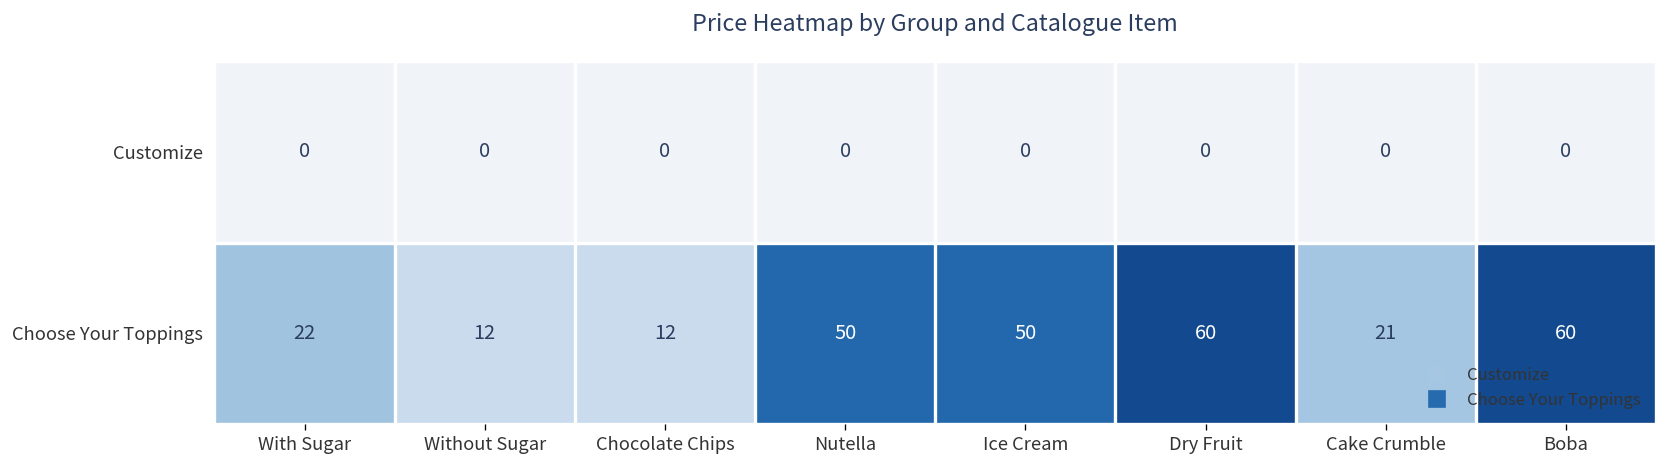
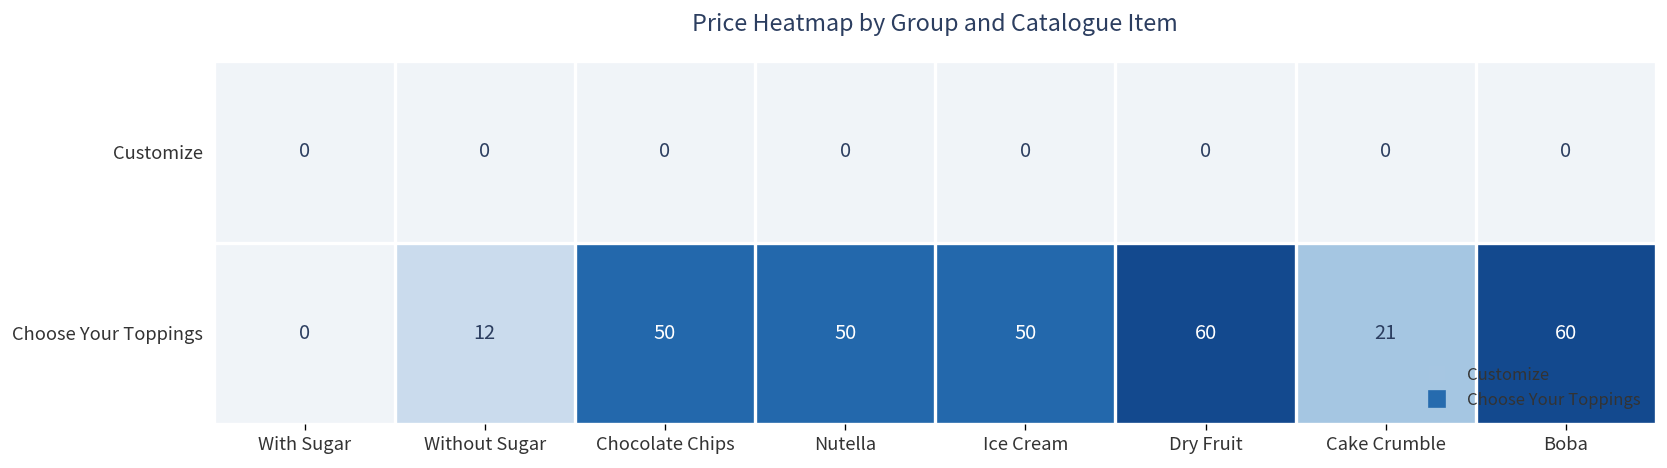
Choose Your Toppings, With Sugar: 22 -> 0
Choose Your Toppings, Chocolate Chips: 12 -> 50
